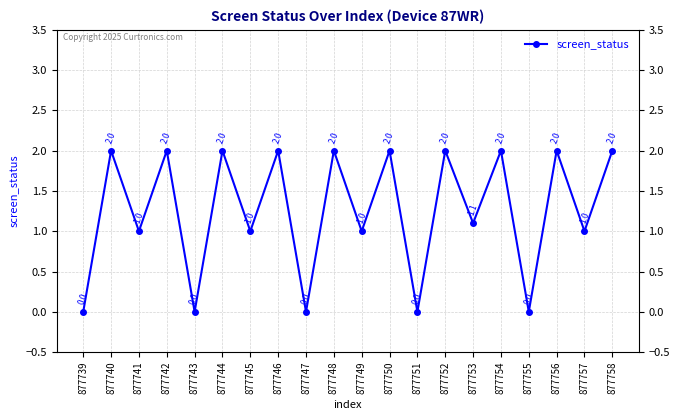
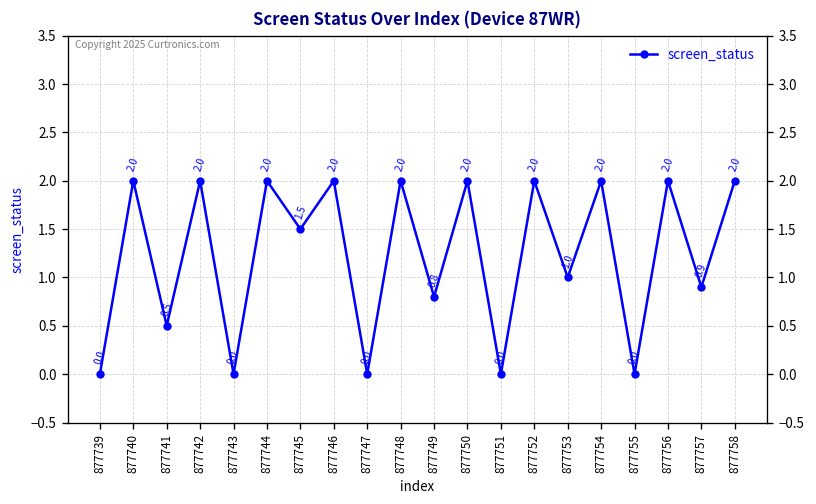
877741: 1.0 -> 0.5
877745: 1.0 -> 1.5
877749: 1.0 -> 0.8
877753: 1.1 -> 1.0
877757: 1.0 -> 0.9
